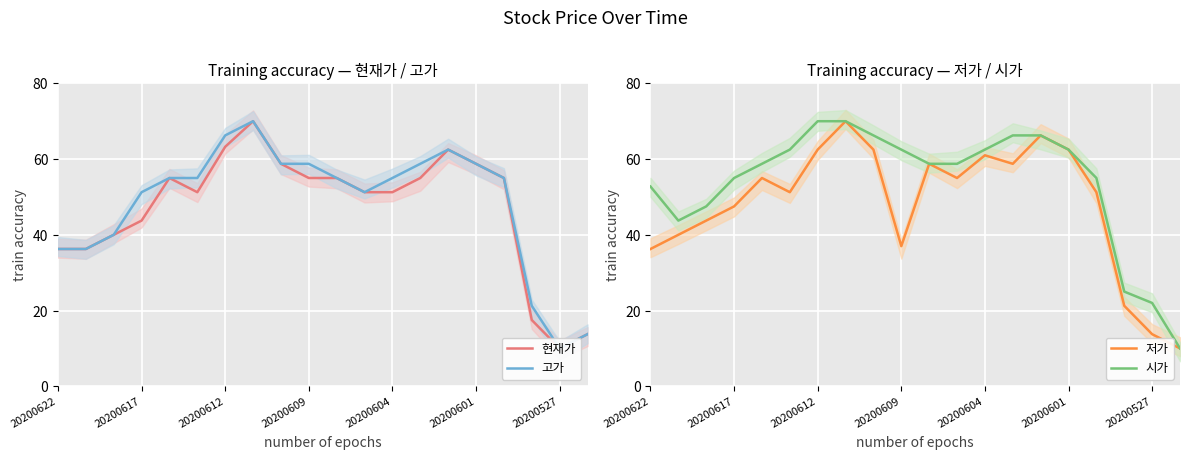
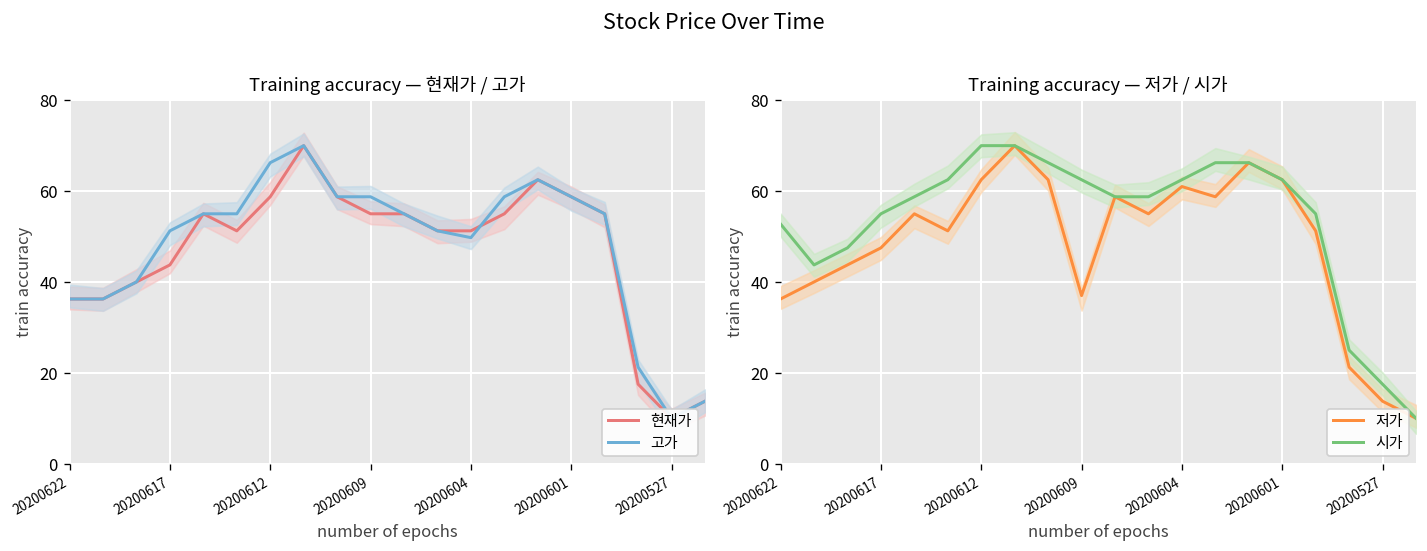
Training accuracy — 현재가 / 고가, 현재가, 20200612: 63 -> 59
Training accuracy — 현재가 / 고가, 고가, 20200604: 55 -> 50
Training accuracy — 저가 / 시가, 시가, 20200527: 22 -> 17
